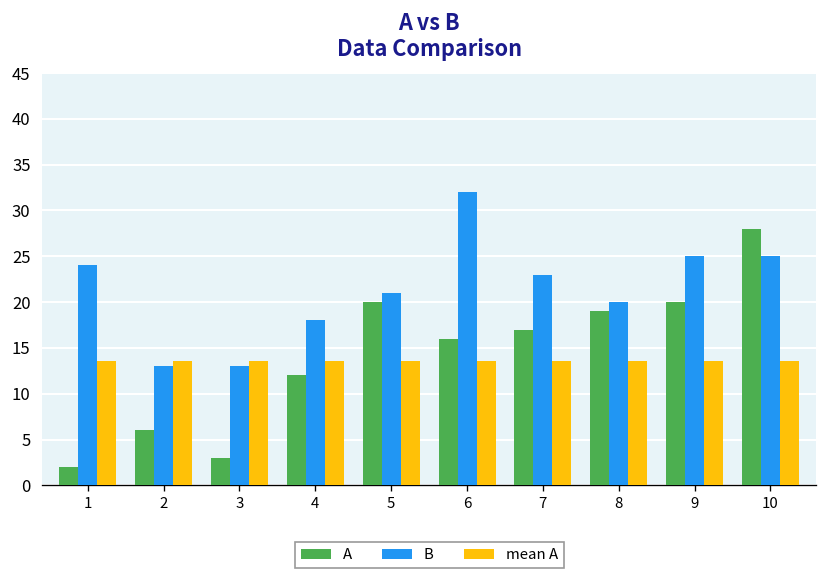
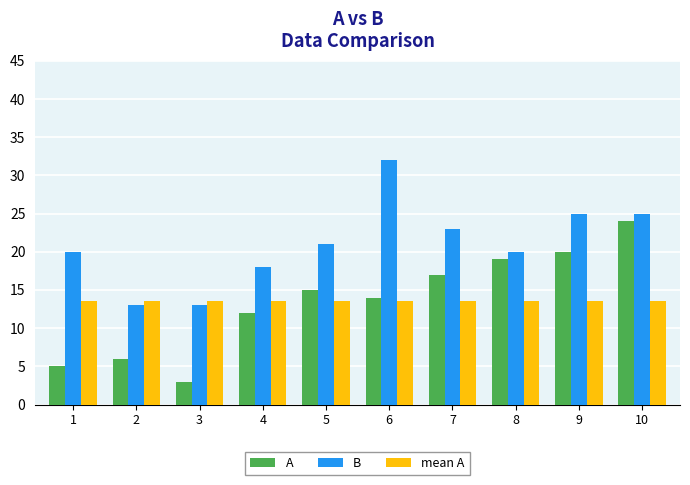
A, 1: 2 -> 5
B, 1: 24 -> 20
A, 5: 20 -> 15
A, 6: 16 -> 14
A, 10: 28 -> 24
